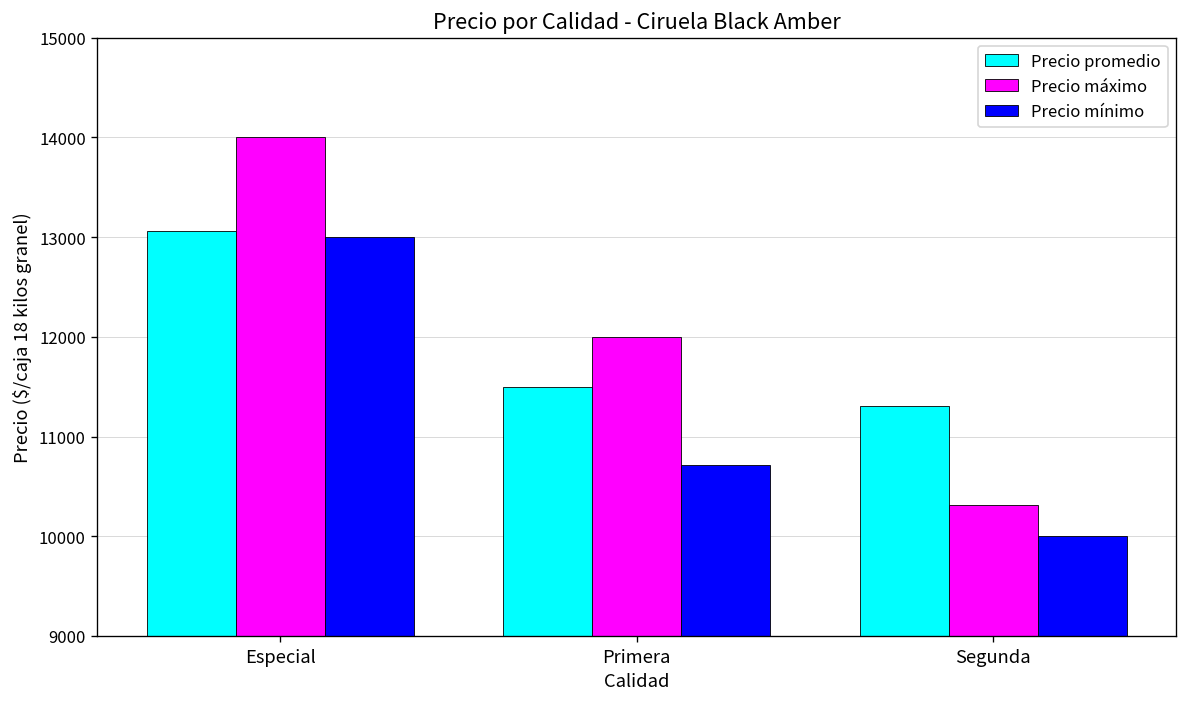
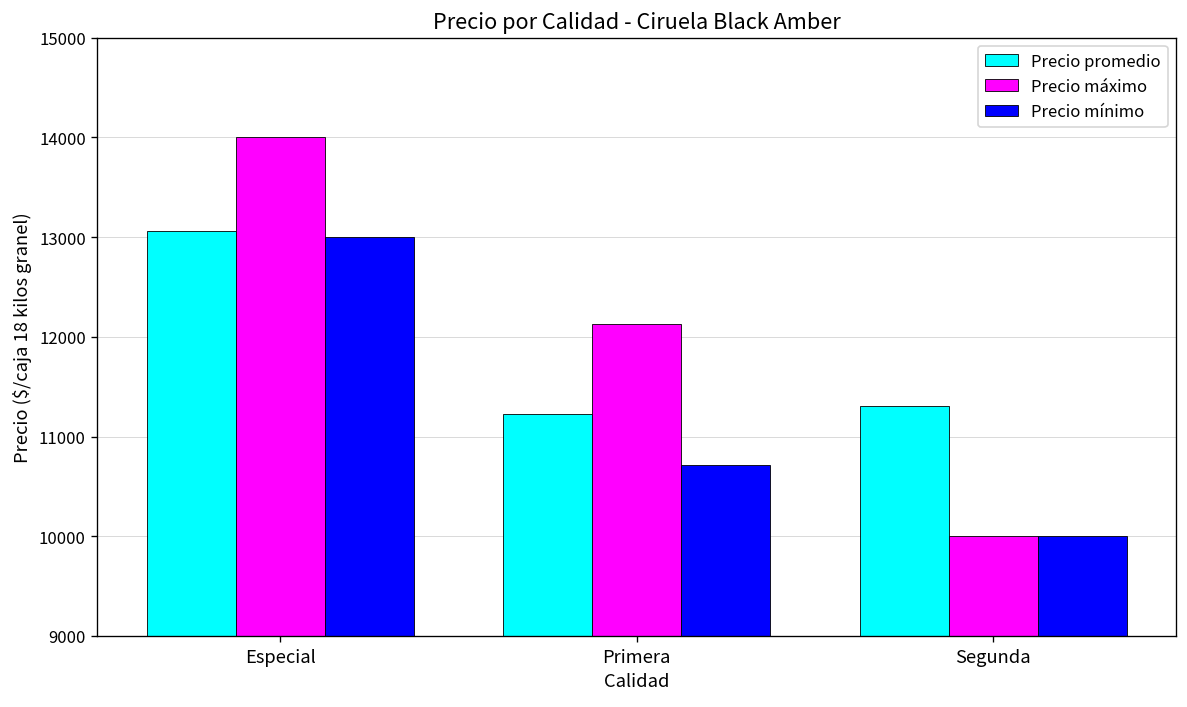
Precio promedio, Primera: 11500 -> 11200
Precio máximo, Primera: 12000 -> 12100
Precio máximo, Segunda: 10300 -> 10000
